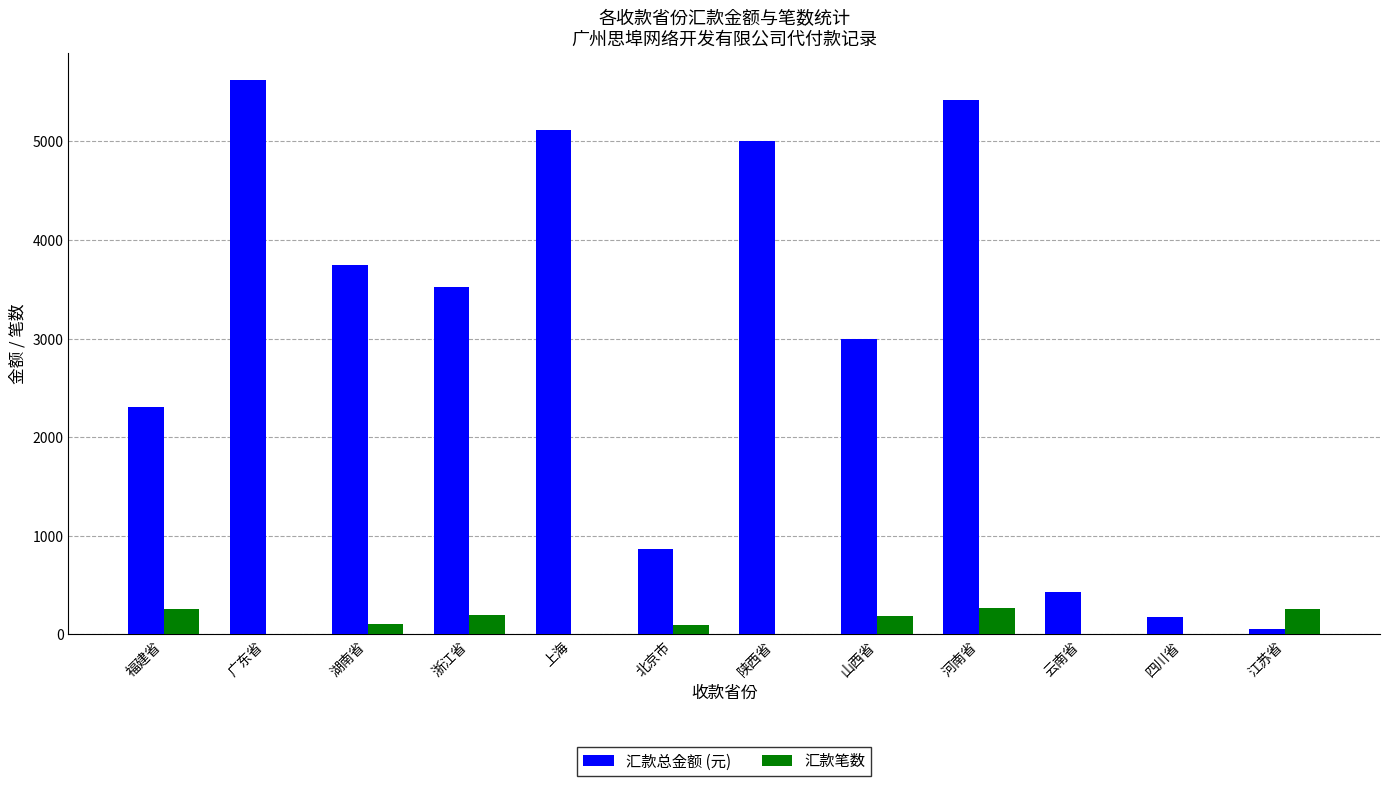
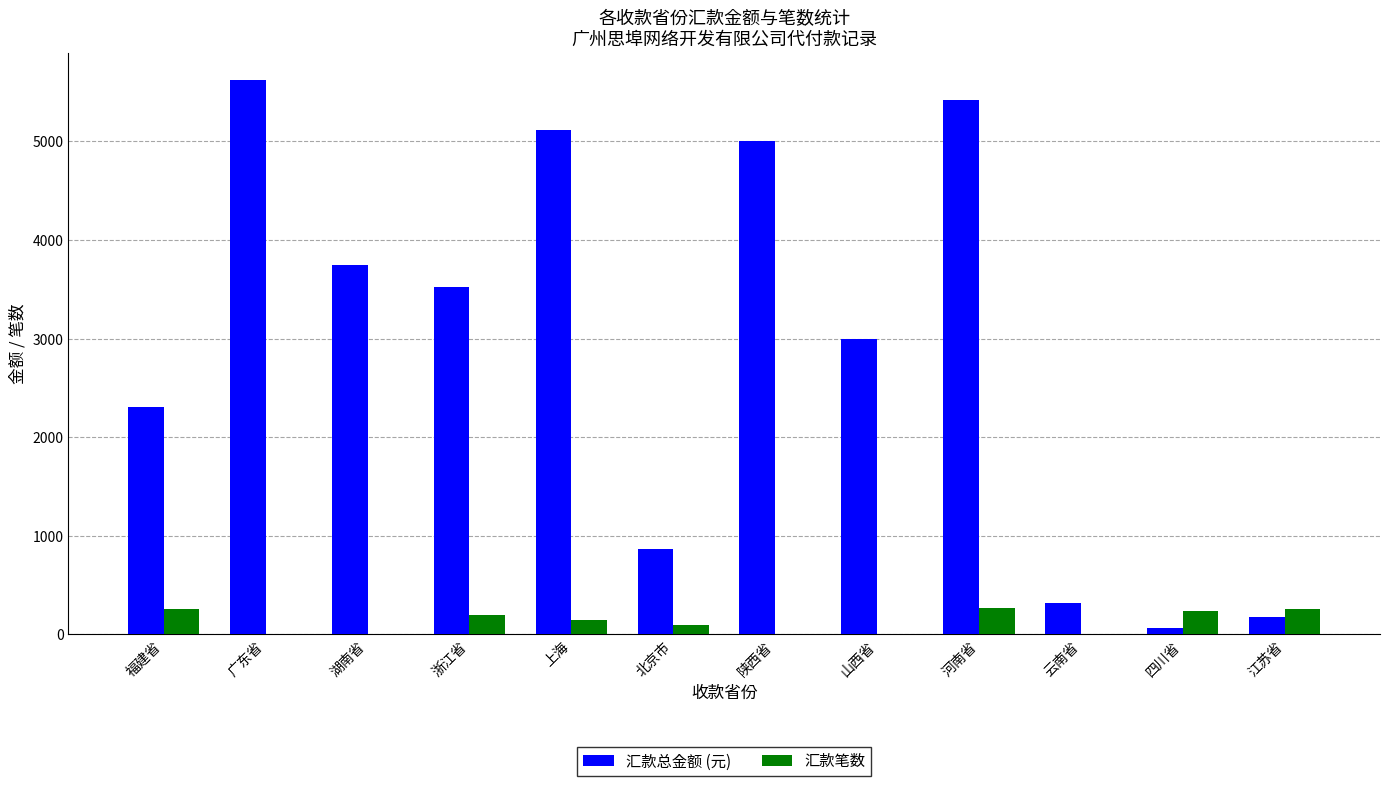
汇款笔数, 湖南省: 100 -> 0
汇款笔数, 上海: 0 -> 100
汇款笔数, 山西省: 200 -> 0
汇款总金额 (元), 云南省: 400 -> 300
汇款总金额 (元), 四川省: 200 -> 100
汇款笔数, 四川省: 0 -> 200
汇款总金额 (元), 江苏省: 100 -> 200
